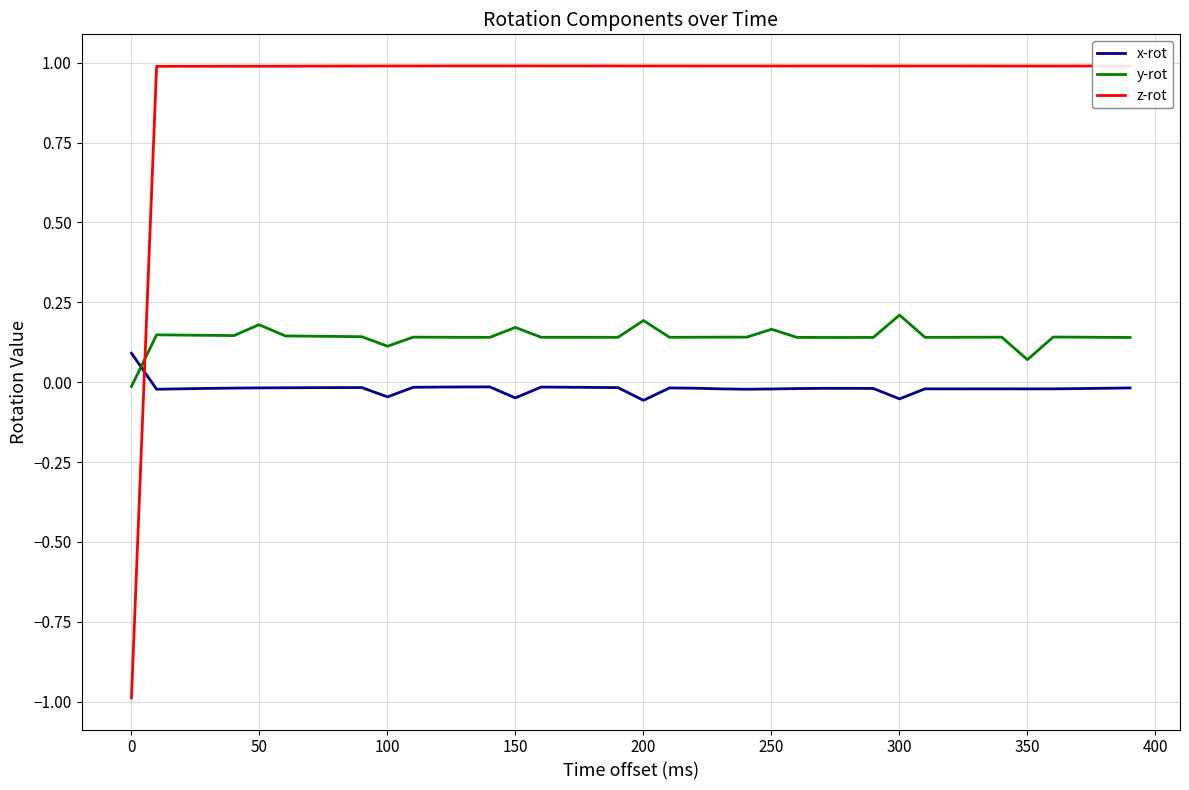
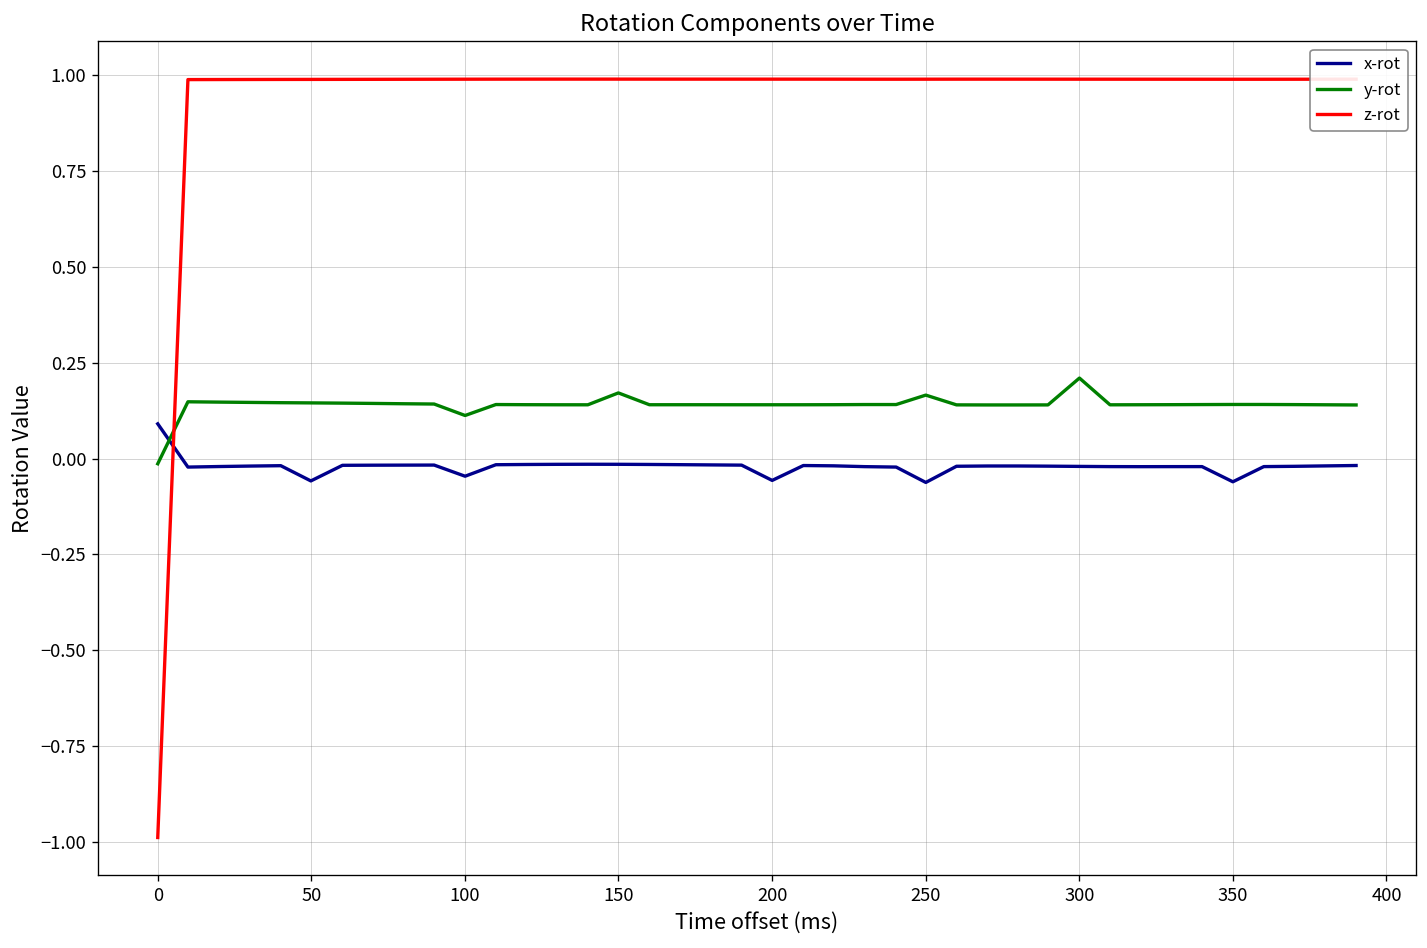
x-rot, 50: -0.02 -> -0.06
y-rot, 50: 0.18 -> 0.15
x-rot, 150: -0.05 -> -0.01
y-rot, 200: 0.19 -> 0.14
x-rot, 250: -0.02 -> -0.06
x-rot, 300: -0.05 -> -0.02
x-rot, 350: -0.02 -> -0.06
y-rot, 350: 0.07 -> 0.14
